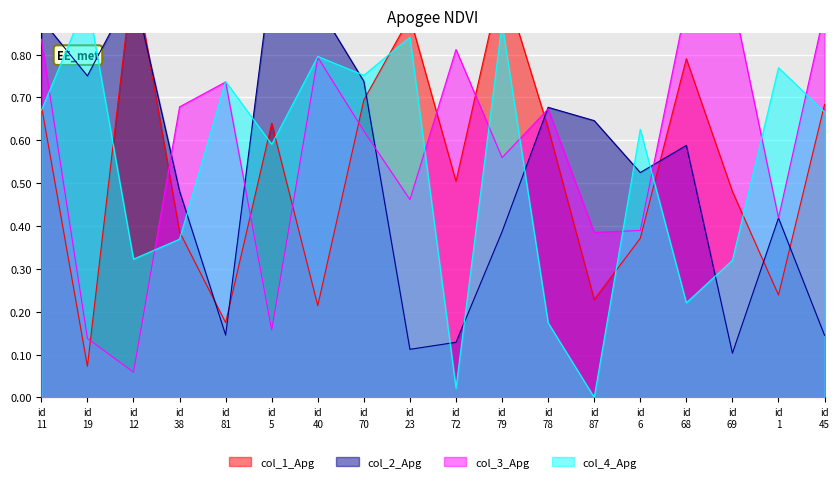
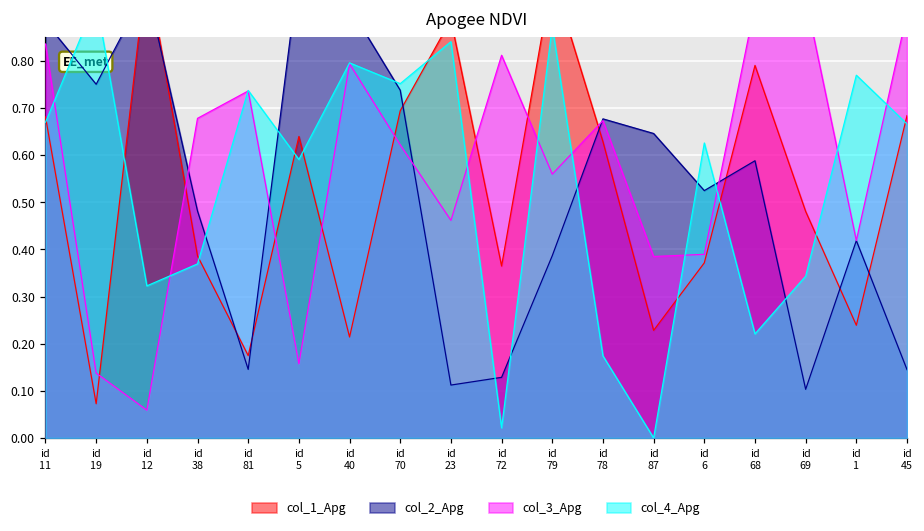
col_1_Apg, id 72: 0.50 -> 0.36
col_4_Apg, id 69: 0.32 -> 0.34
